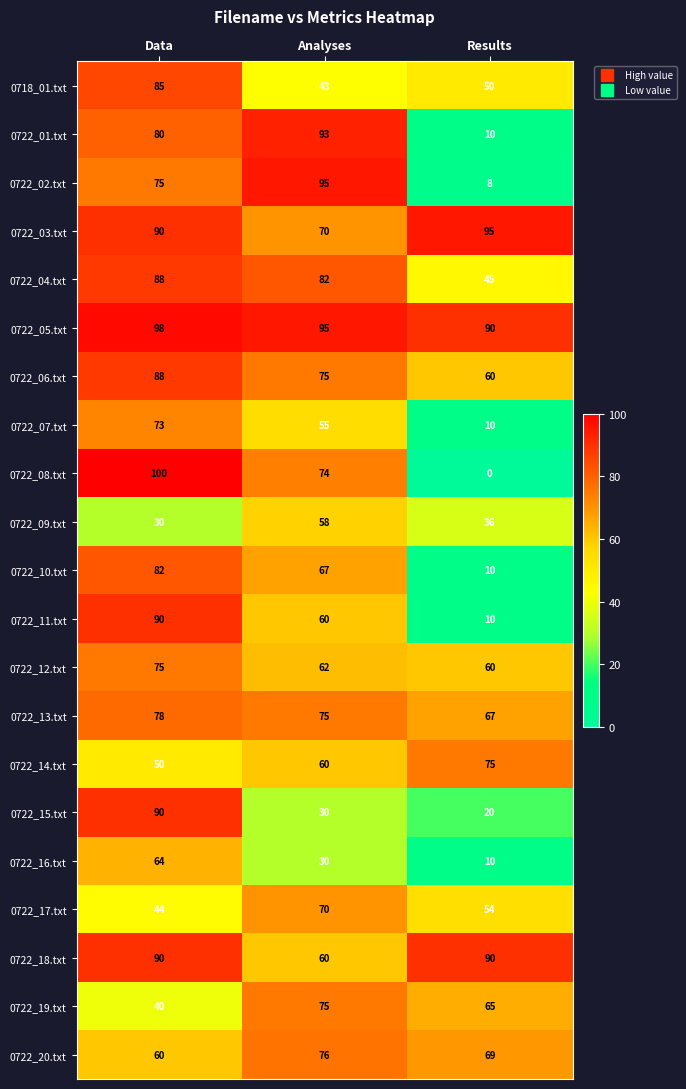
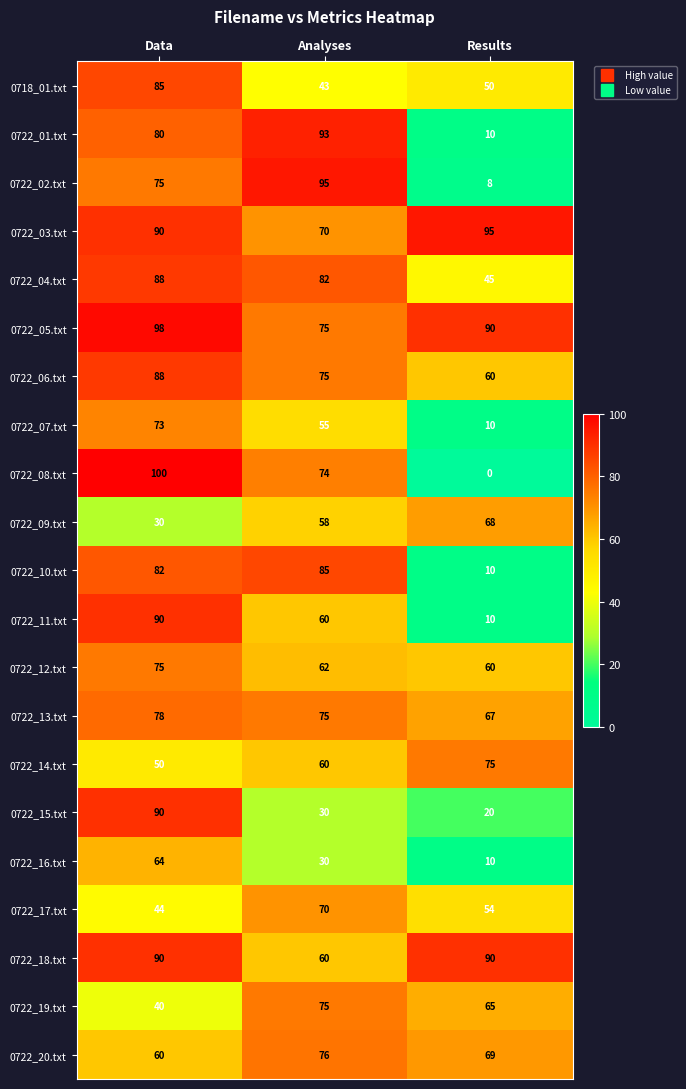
0722_05.txt, Analyses: 95 -> 75
0722_09.txt, Results: 36 -> 68
0722_10.txt, Analyses: 67 -> 85
